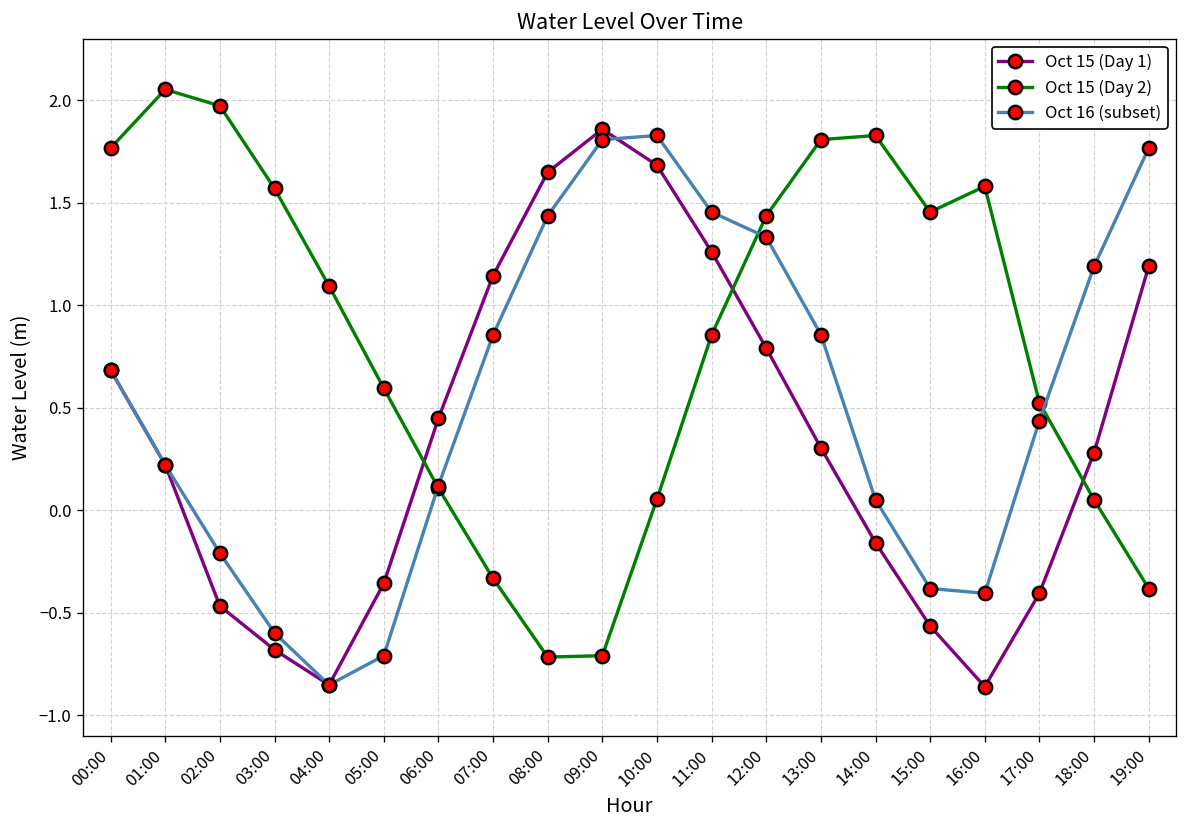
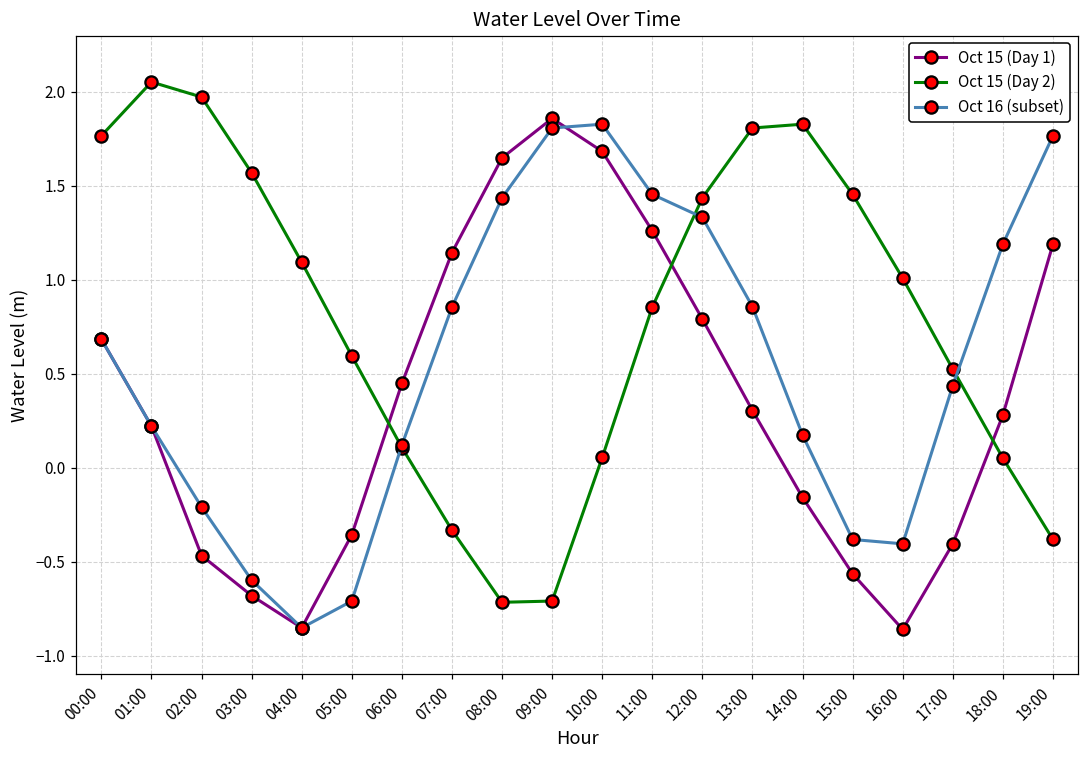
Oct 16 (subset), 14:00: 0.05 -> 0.17
Oct 15 (Day 2), 16:00: 1.58 -> 1.01
